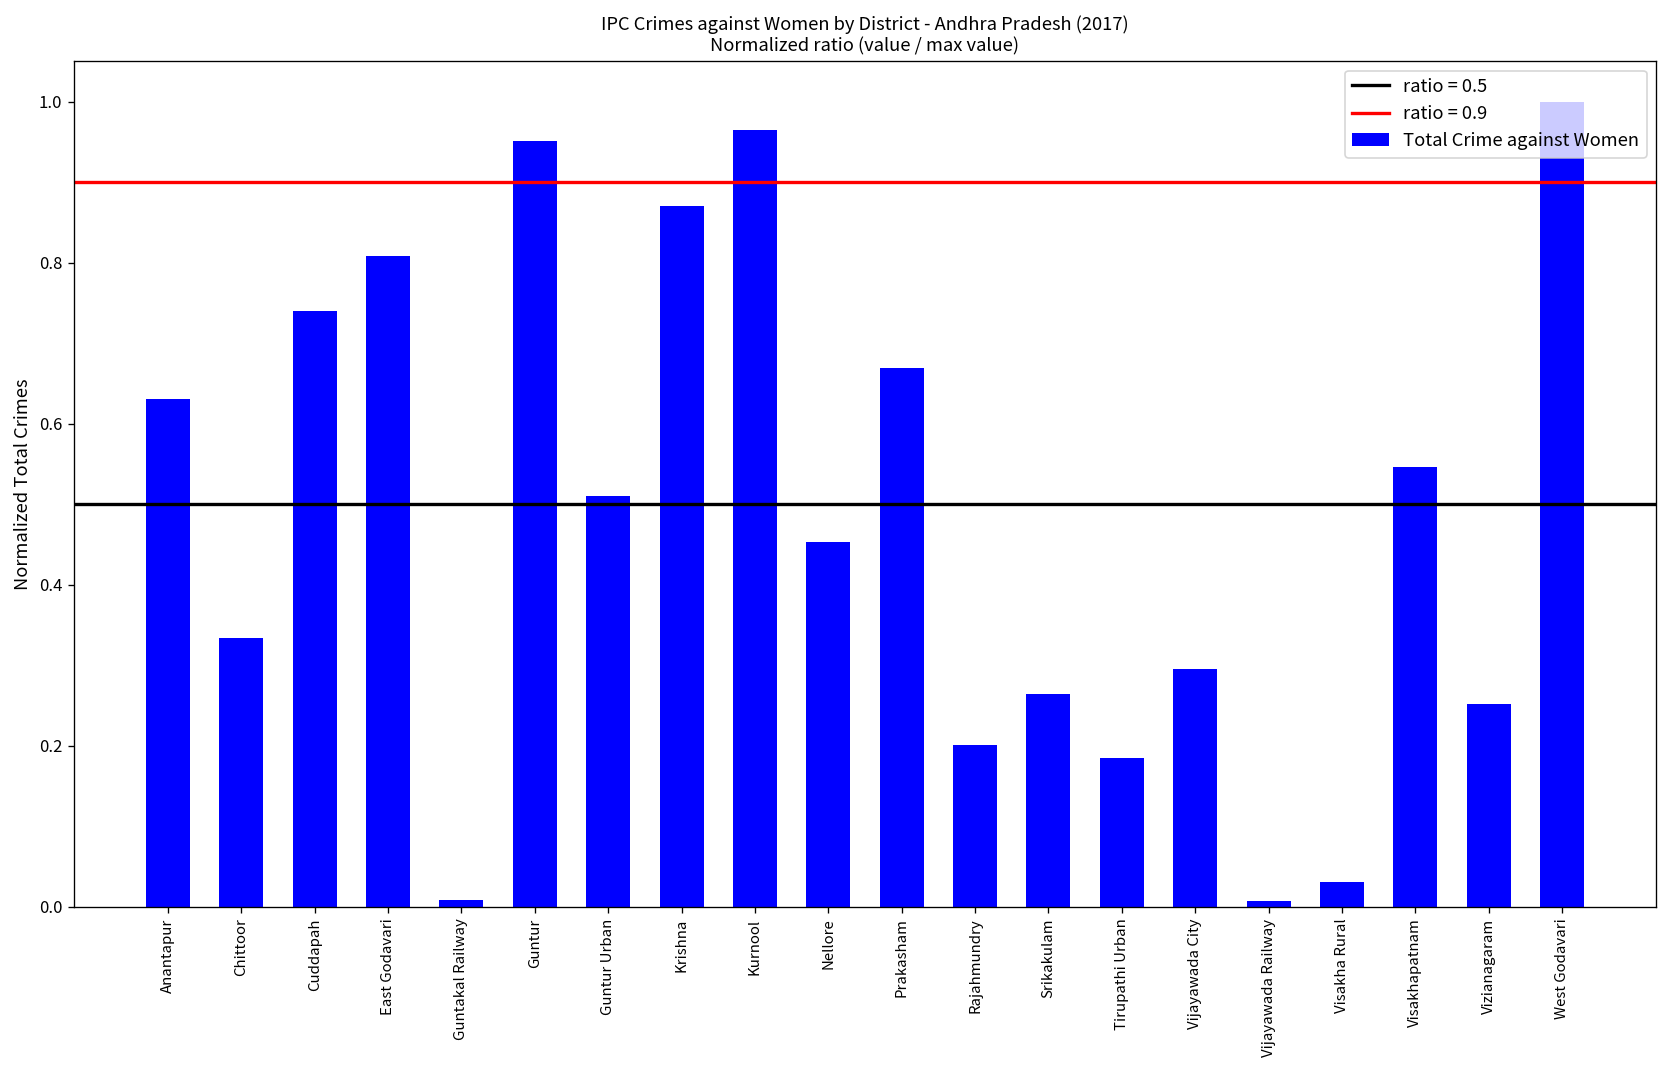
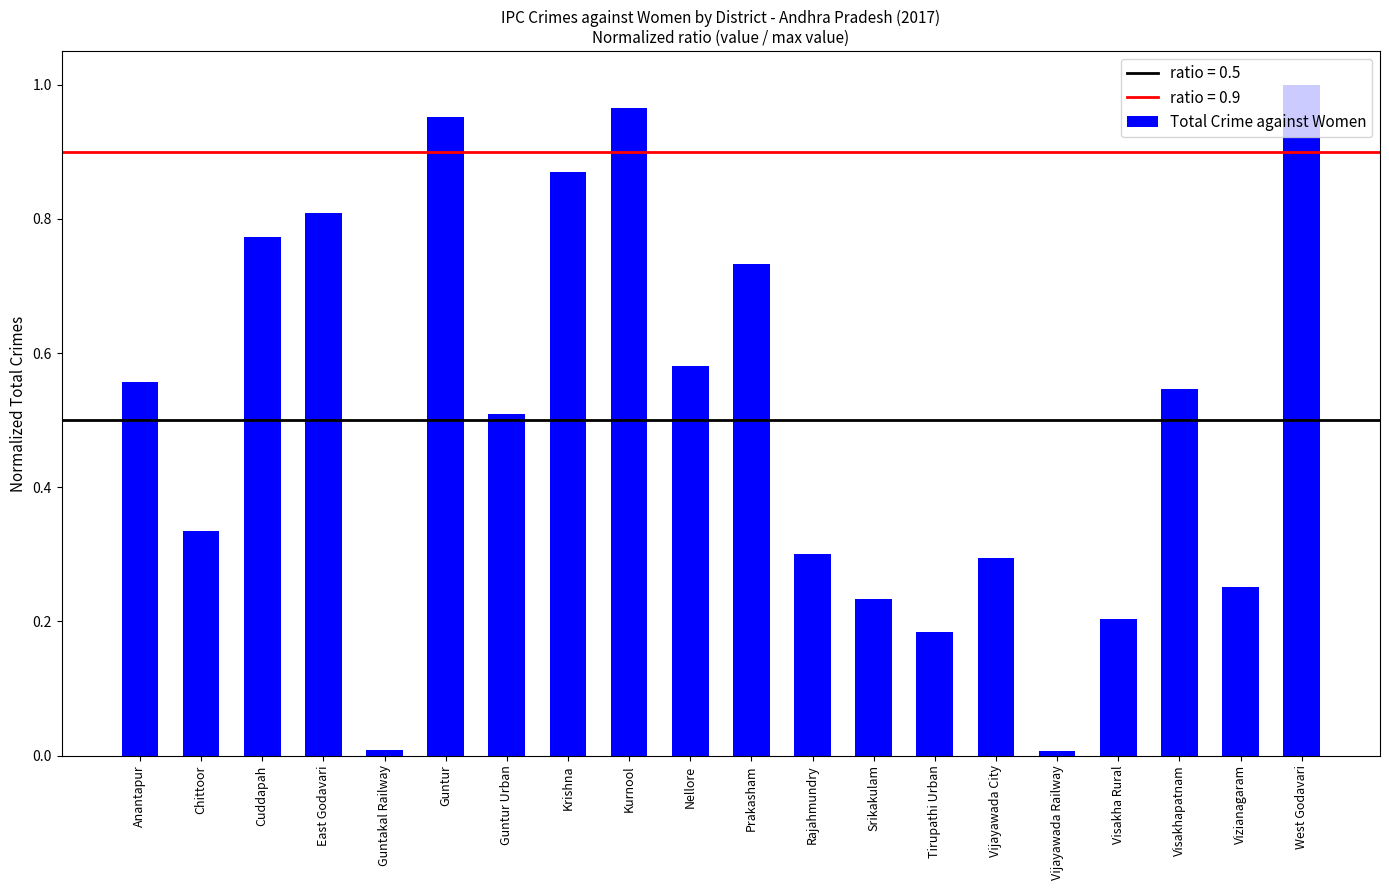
Anantapur: 0.63 -> 0.56
Cuddapah: 0.74 -> 0.77
Nellore: 0.45 -> 0.58
Prakasham: 0.67 -> 0.73
Rajahmundry: 0.20 -> 0.30
Srikakulam: 0.26 -> 0.23
Visakha Rural: 0.03 -> 0.20
